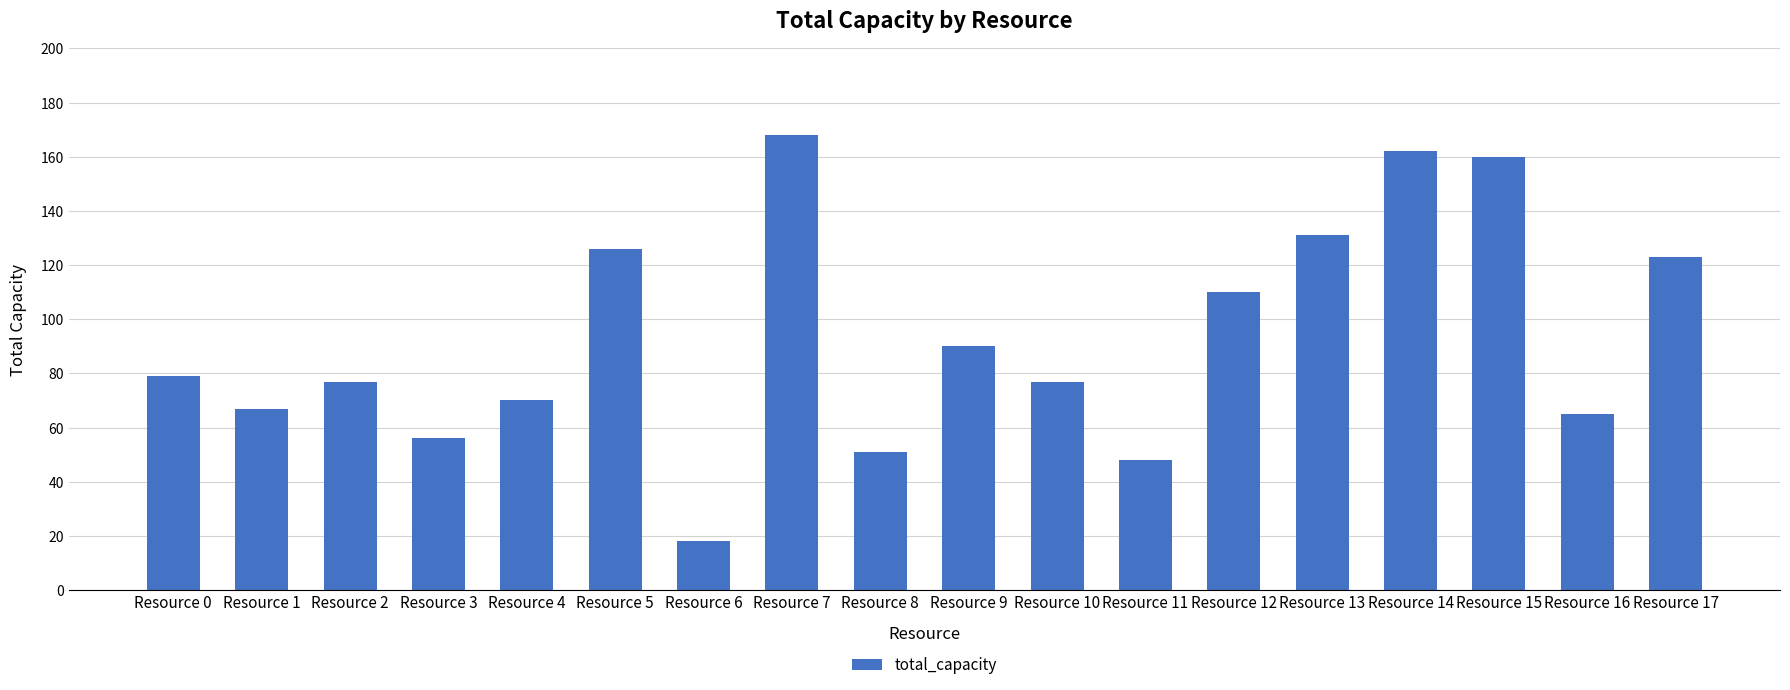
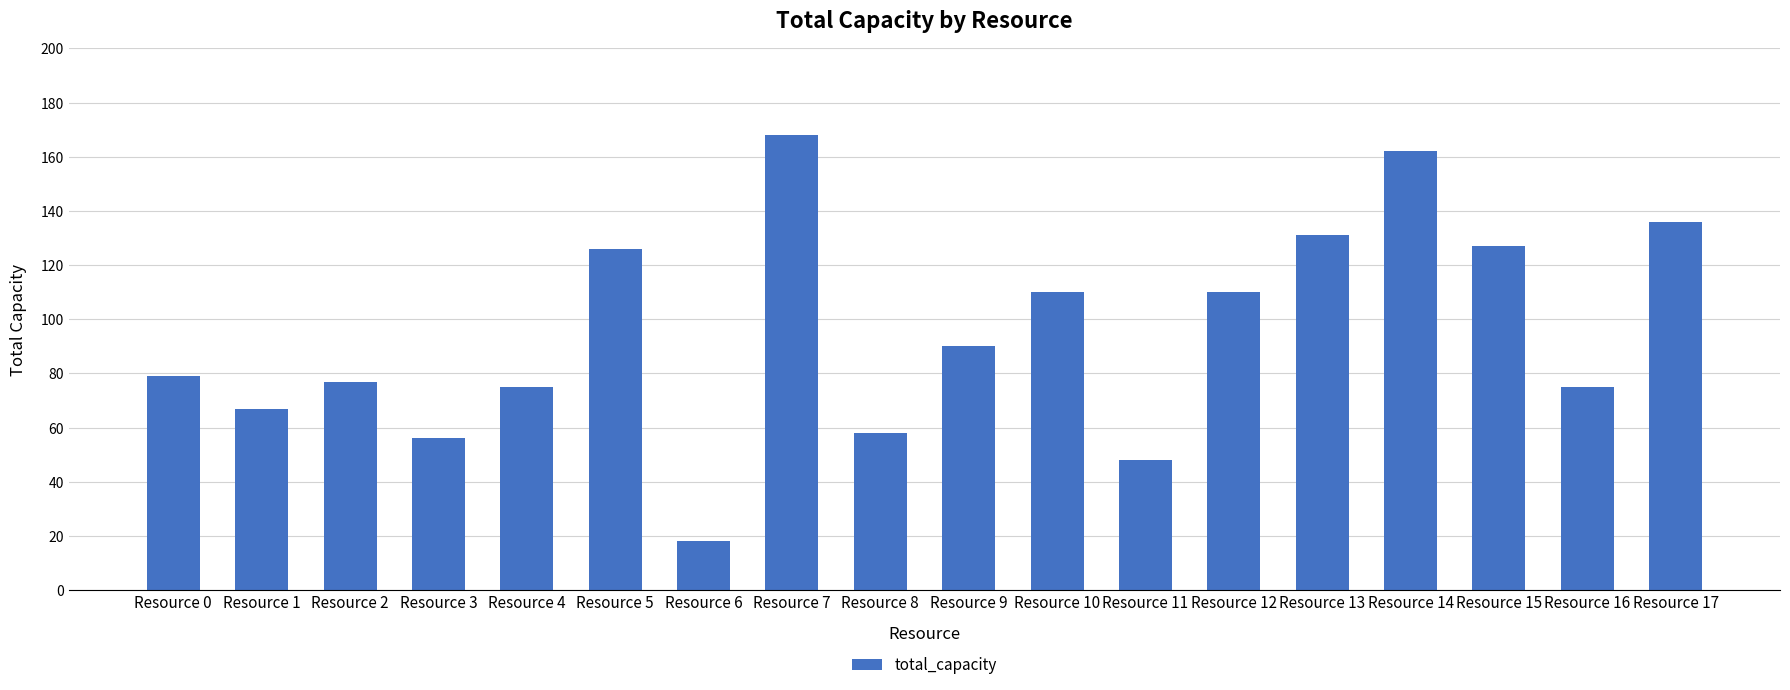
Resource 4: 70 -> 75
Resource 8: 51 -> 58
Resource 10: 77 -> 110
Resource 15: 160 -> 127
Resource 16: 65 -> 75
Resource 17: 123 -> 136
